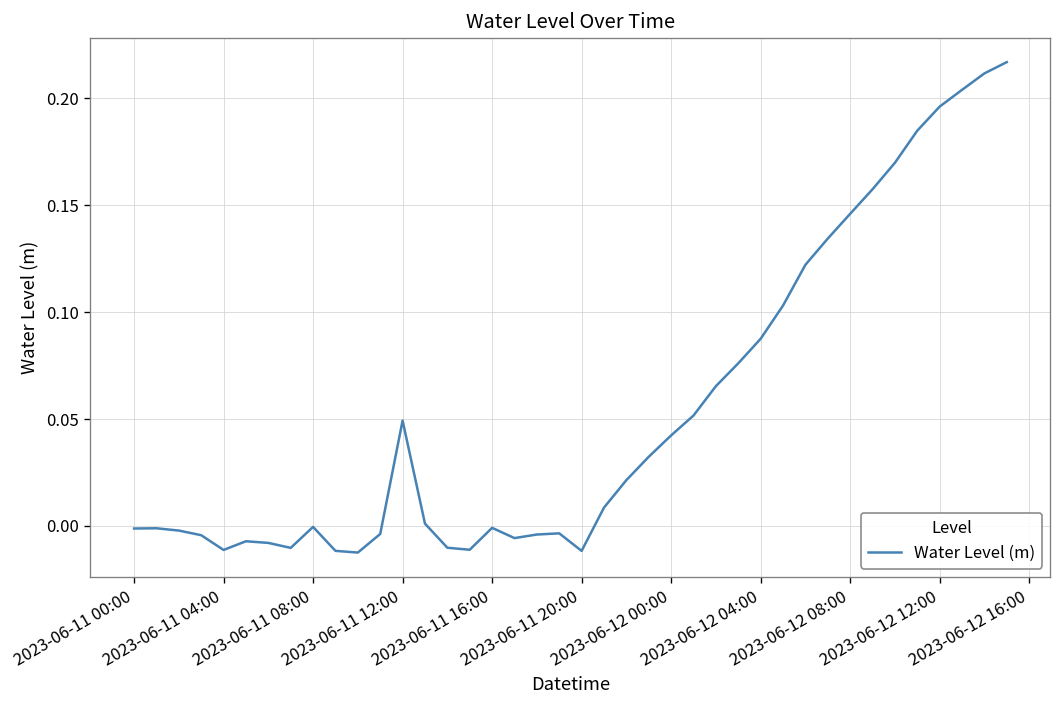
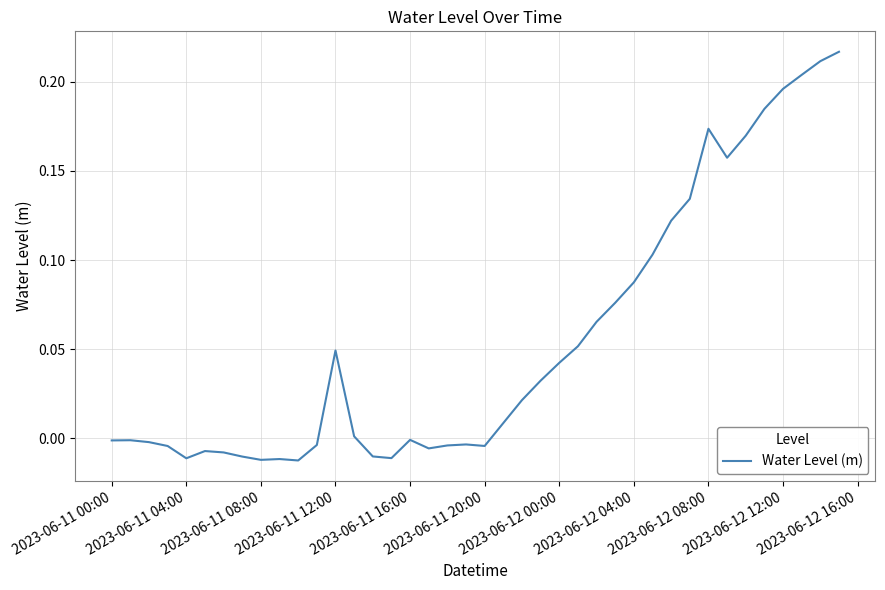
2023-06-11 08:00: 0.000 -> -0.012
2023-06-11 20:00: -0.012 -> -0.004
2023-06-12 08:00: 0.146 -> 0.174
